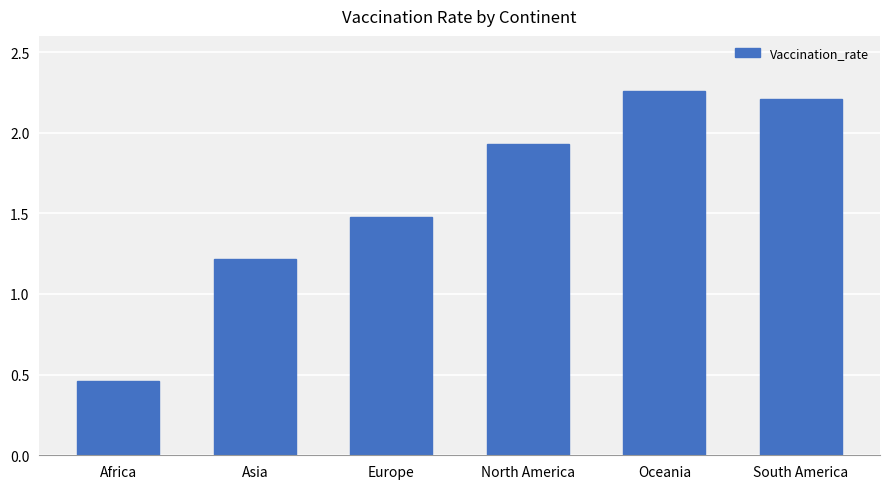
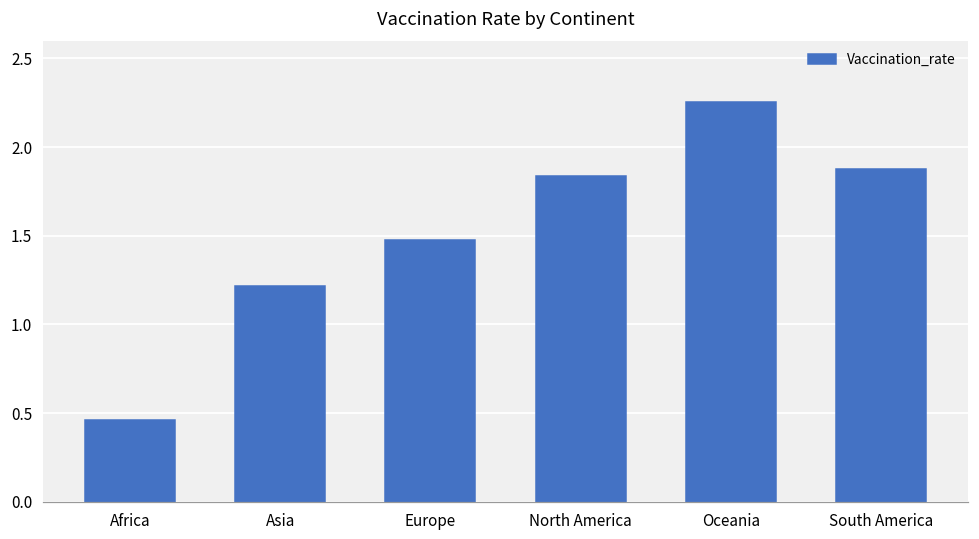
North America: 1.93 -> 1.84
South America: 2.21 -> 1.88
